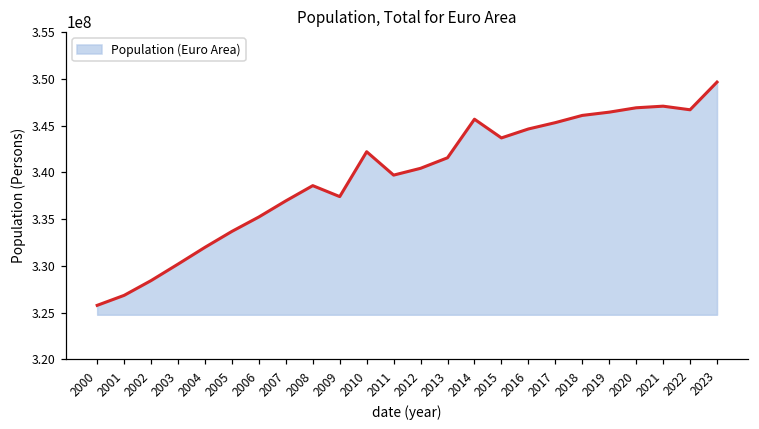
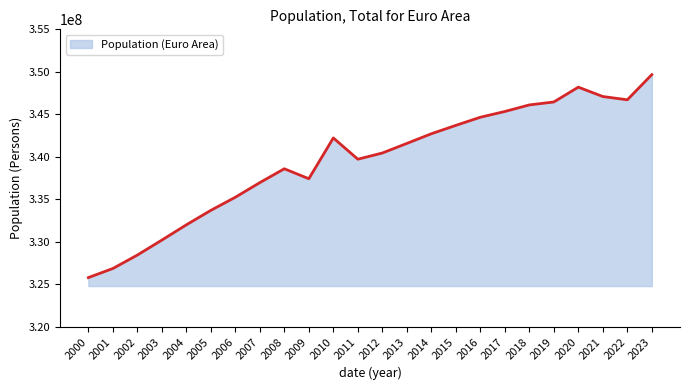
2014: 346000000 -> 343000000
2020: 347000000 -> 348000000
